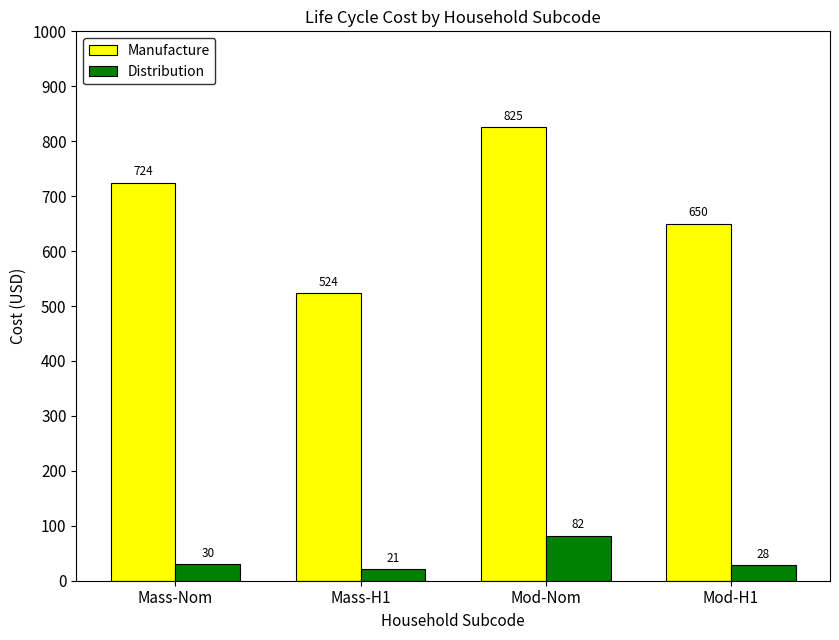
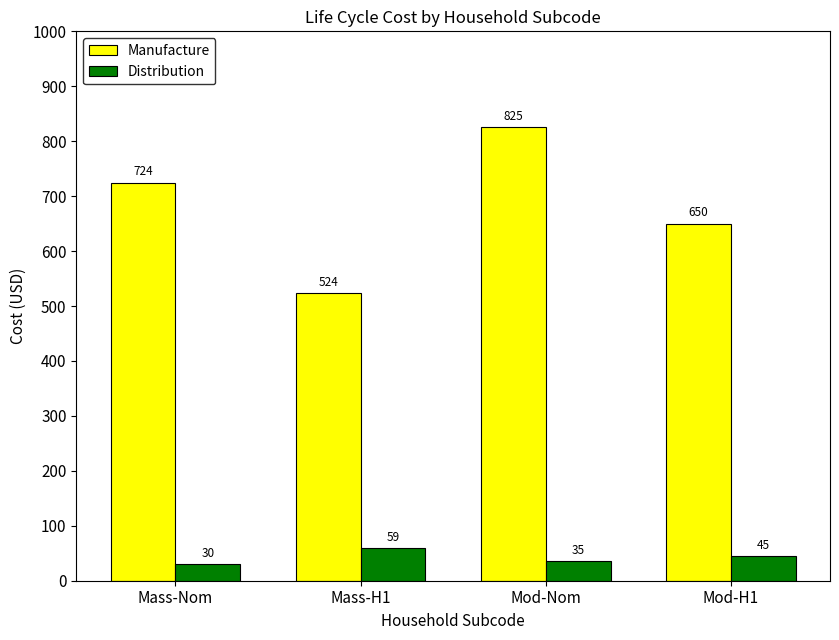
Distribution, Mass-H1: 21 -> 59
Distribution, Mod-Nom: 82 -> 35
Distribution, Mod-H1: 28 -> 45
